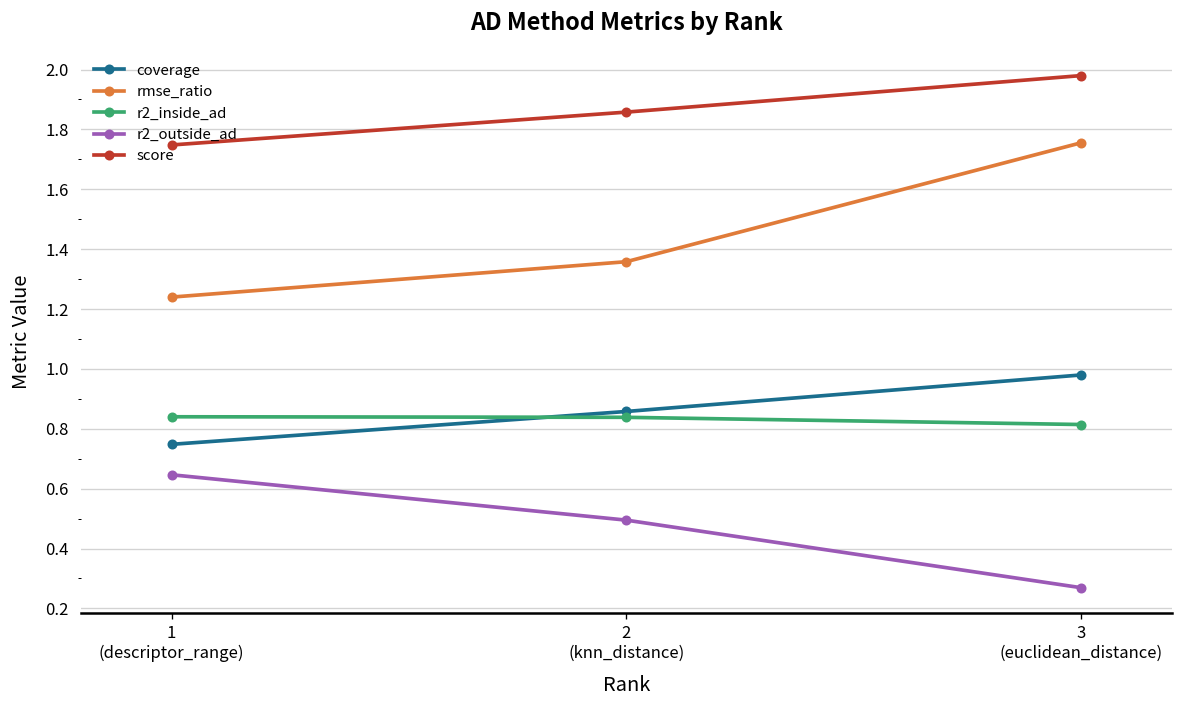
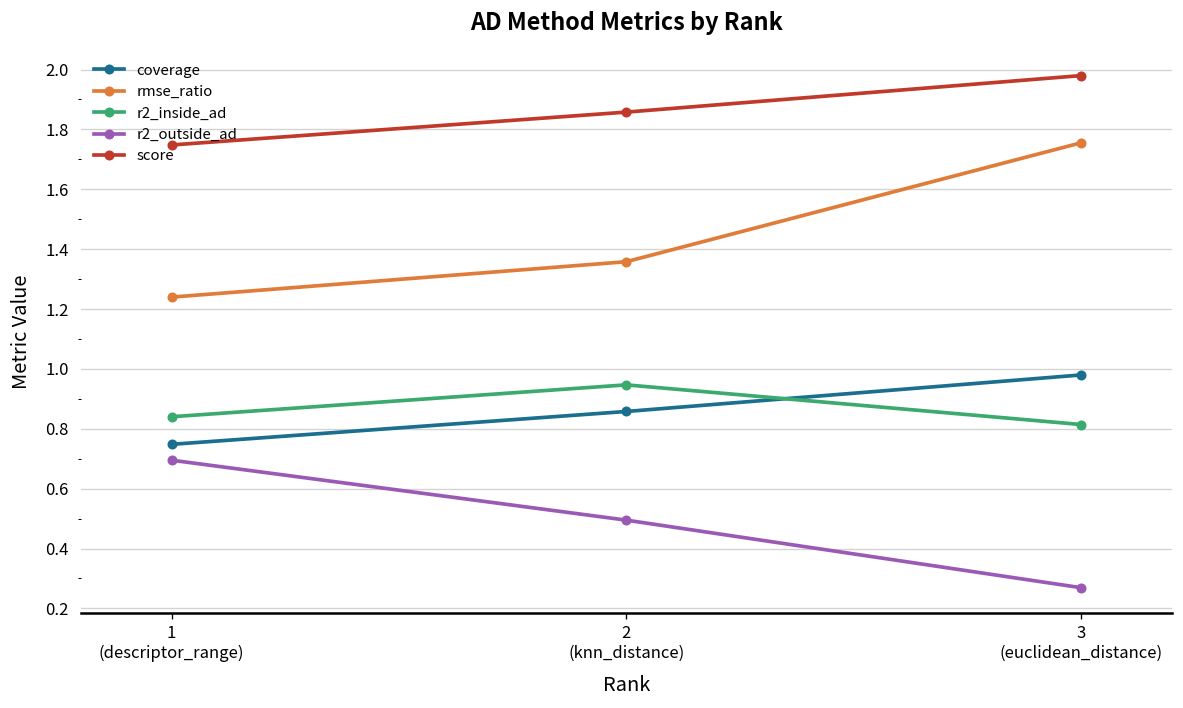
r2_outside_ad, 1 (descriptor_range): 0.65 -> 0.70
r2_inside_ad, 2 (knn_distance): 0.84 -> 0.95
